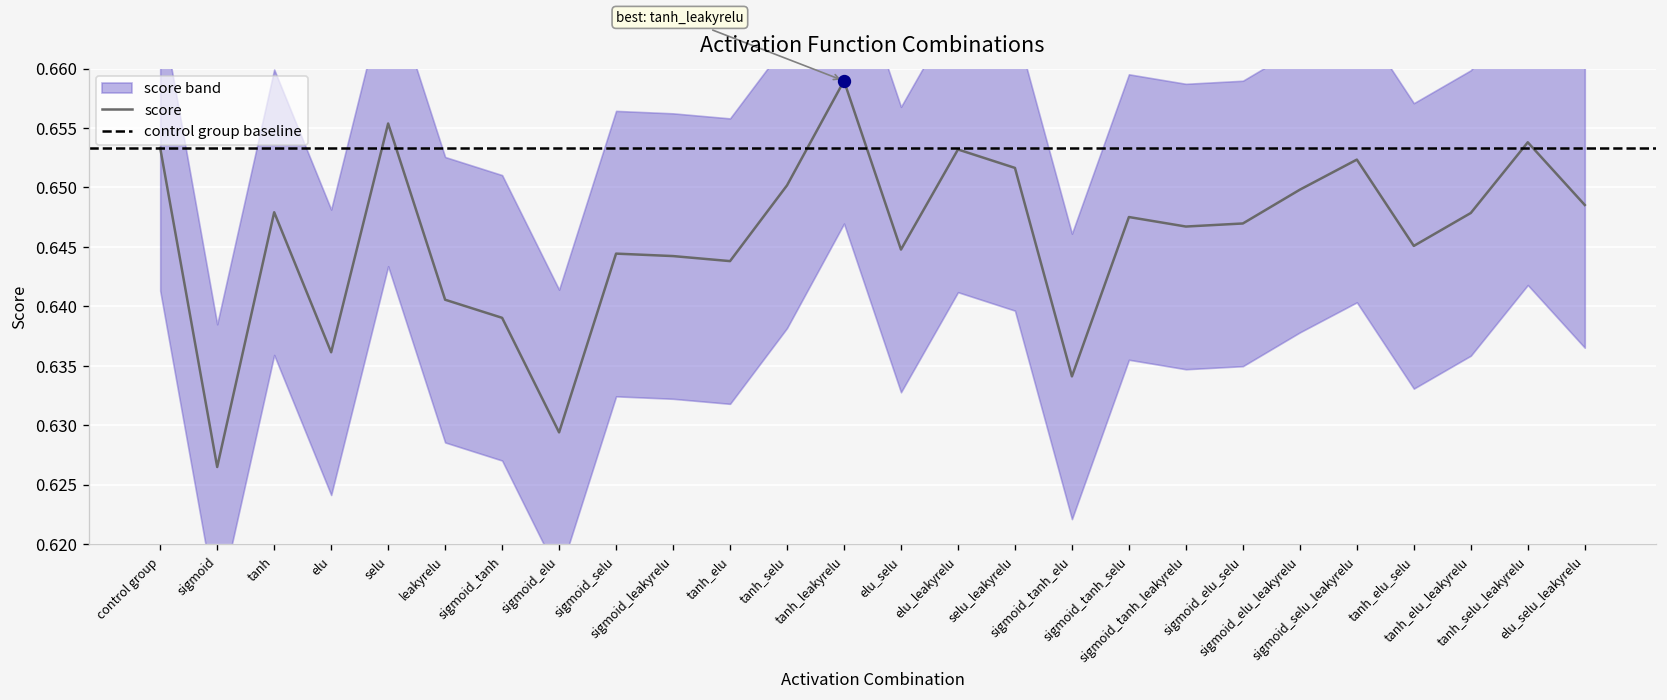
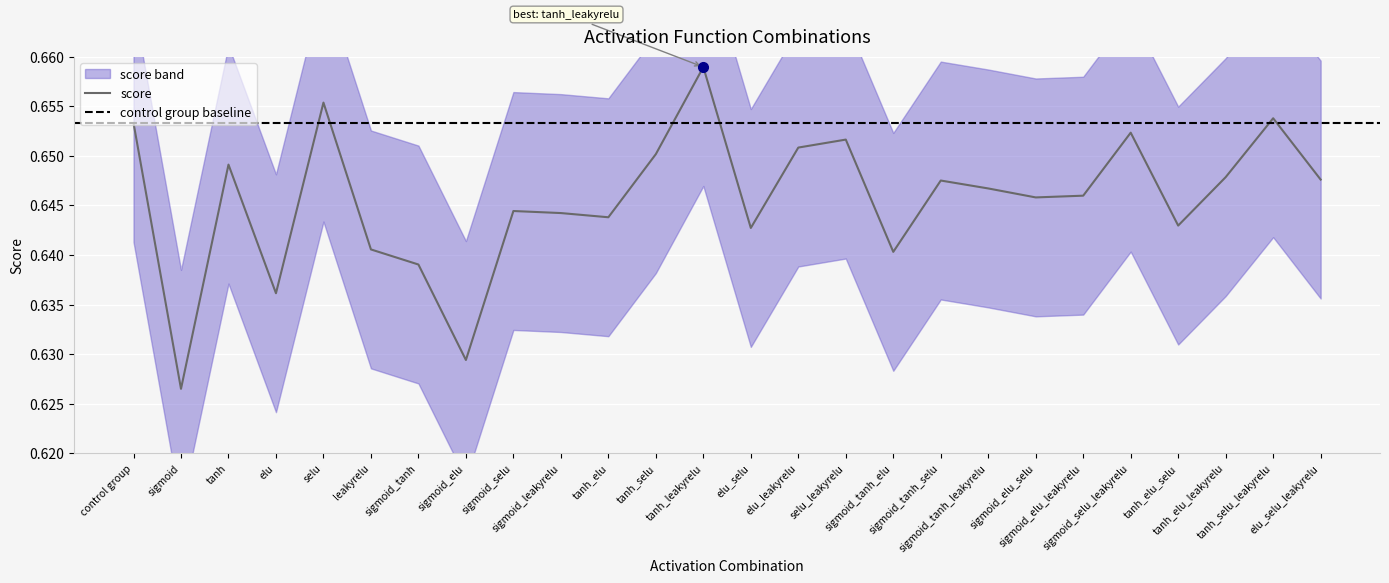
score, tanh: 0.648 -> 0.649
score, elu_selu: 0.645 -> 0.643
score, elu_leakyrelu: 0.653 -> 0.651
score, sigmoid_tanh_elu: 0.634 -> 0.640
score, sigmoid_elu_selu: 0.647 -> 0.646
score, sigmoid_elu_leakyrelu: 0.650 -> 0.646
score, tanh_elu_selu: 0.645 -> 0.643
score, elu_selu_leakyrelu: 0.649 -> 0.648
